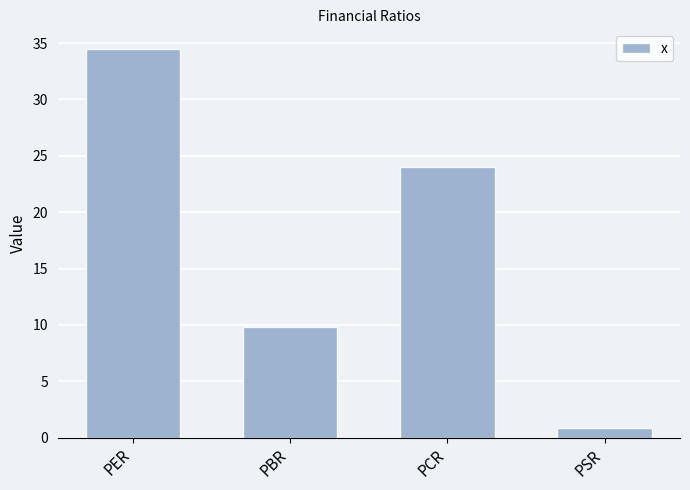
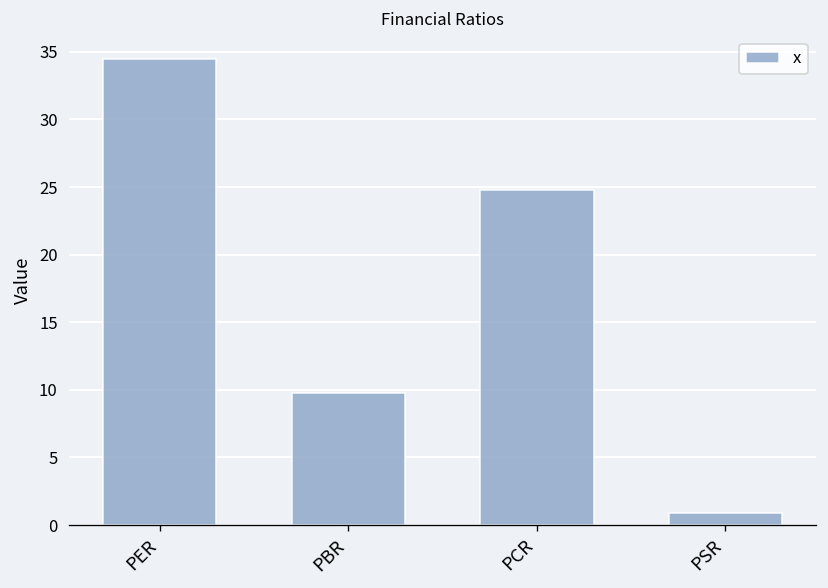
PCR: 24.0 -> 24.8
